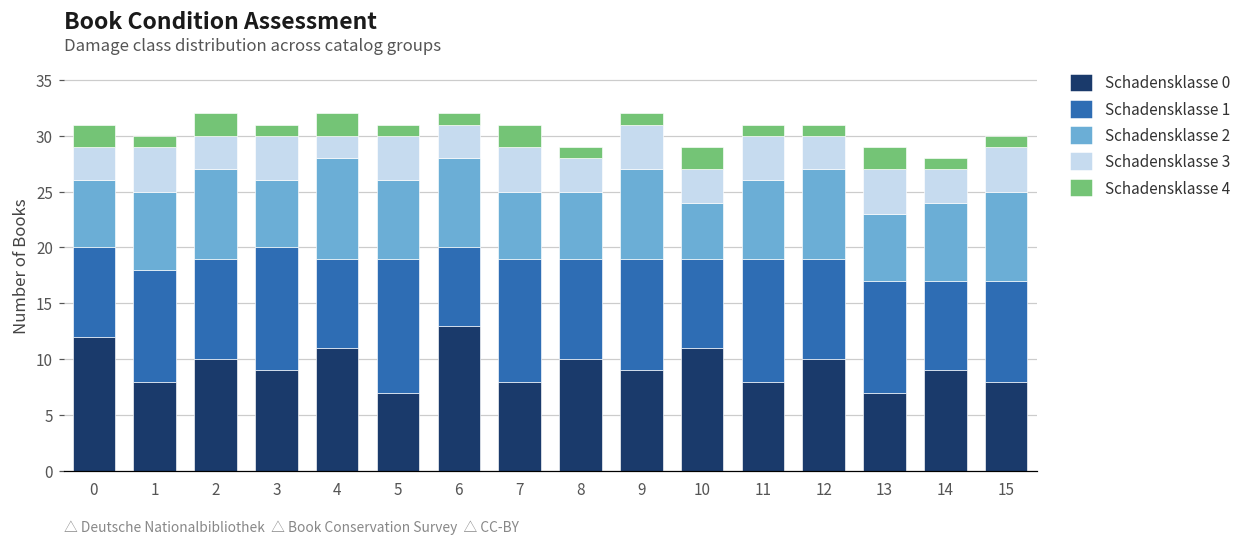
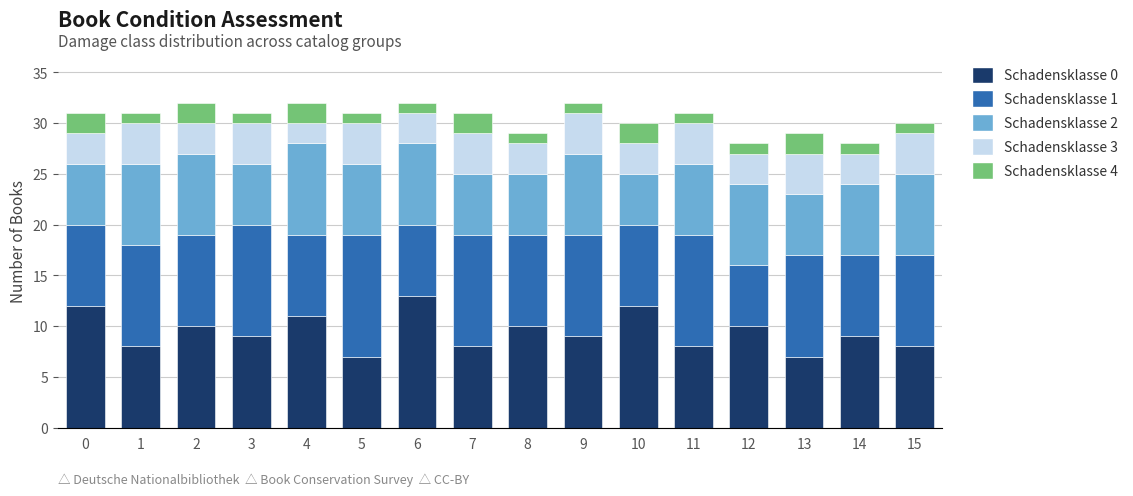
Schadensklasse 2, 1: 7 -> 8
Schadensklasse 0, 10: 11 -> 12
Schadensklasse 1, 12: 9 -> 6
